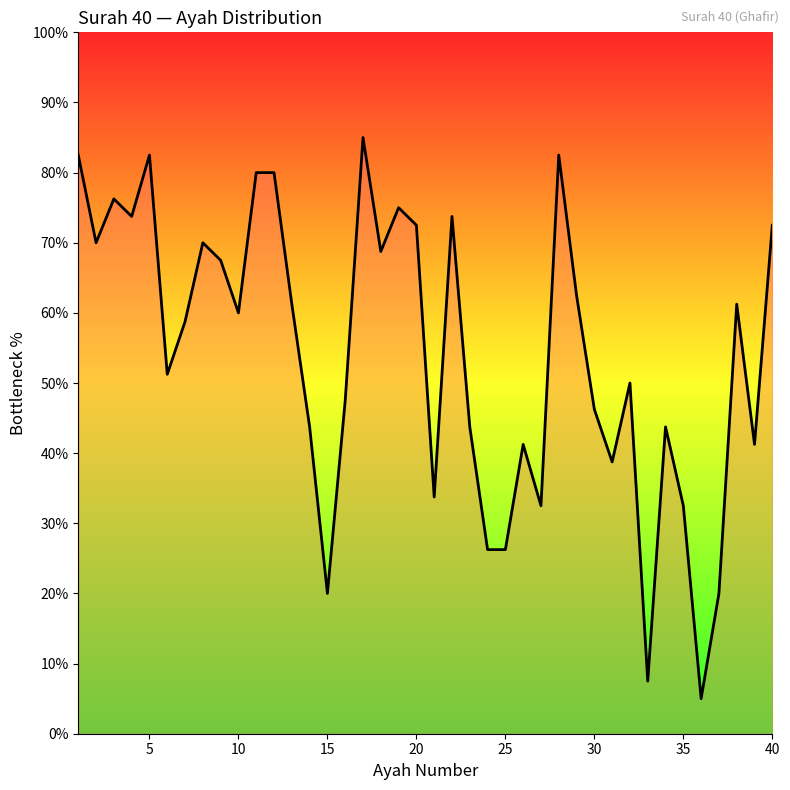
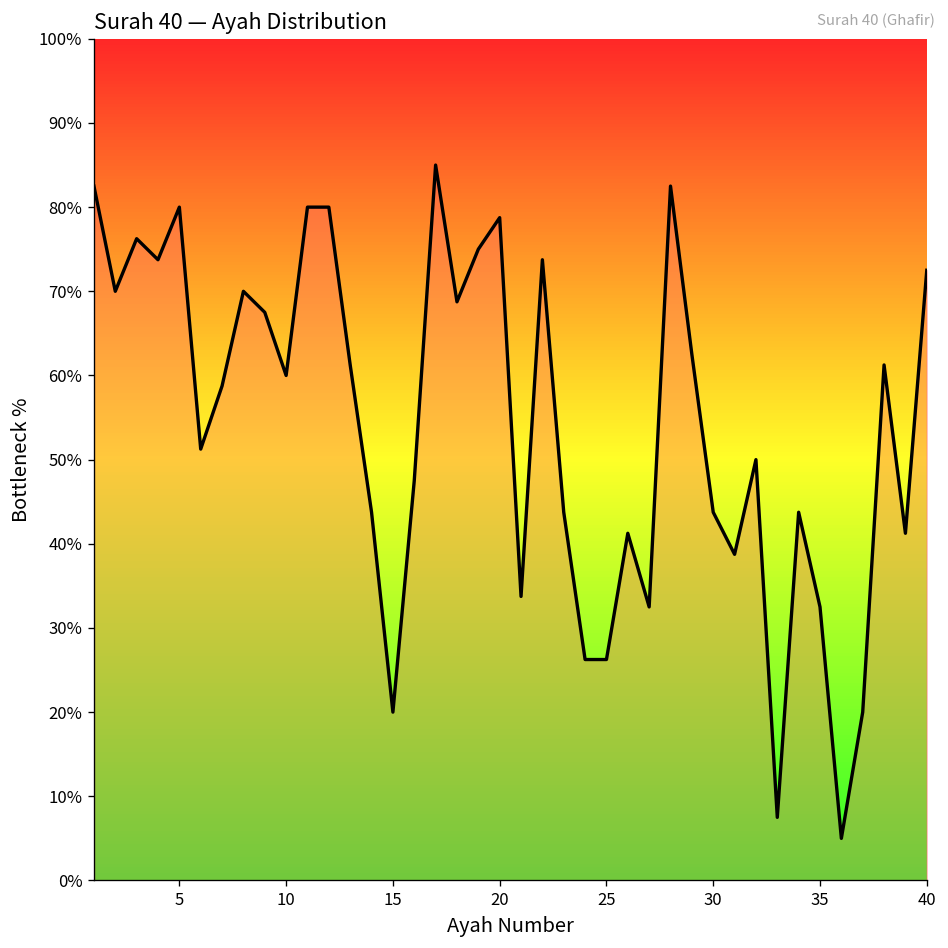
5: 83% -> 80%
20: 73% -> 79%
30: 46% -> 44%
